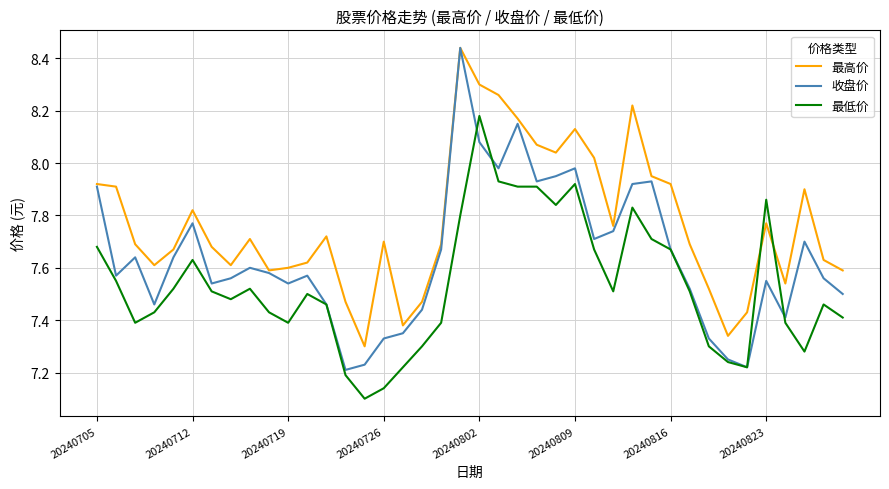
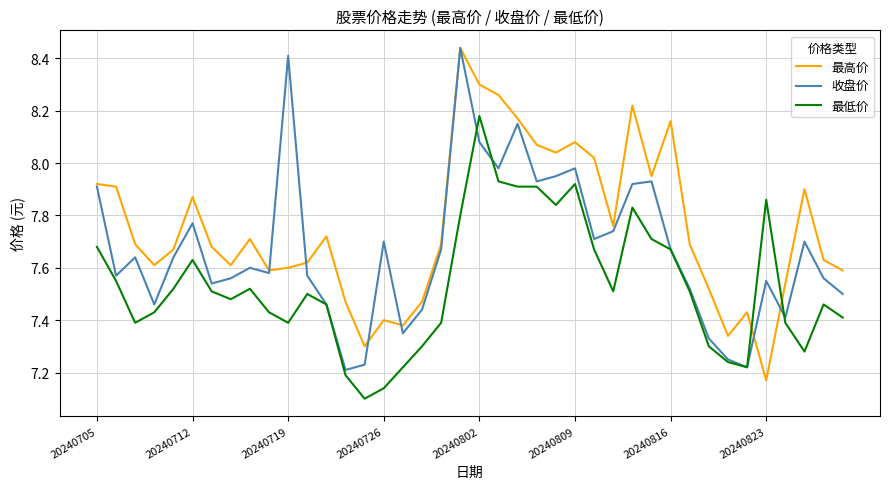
最高价, 20240712: 7.82 -> 7.87
收盘价, 20240719: 7.54 -> 8.41
最高价, 20240726: 7.7 -> 7.4
收盘价, 20240726: 7.33 -> 7.70
最高价, 20240809: 8.13 -> 8.08
最高价, 20240816: 7.92 -> 8.16
最高价, 20240823: 7.77 -> 7.17
